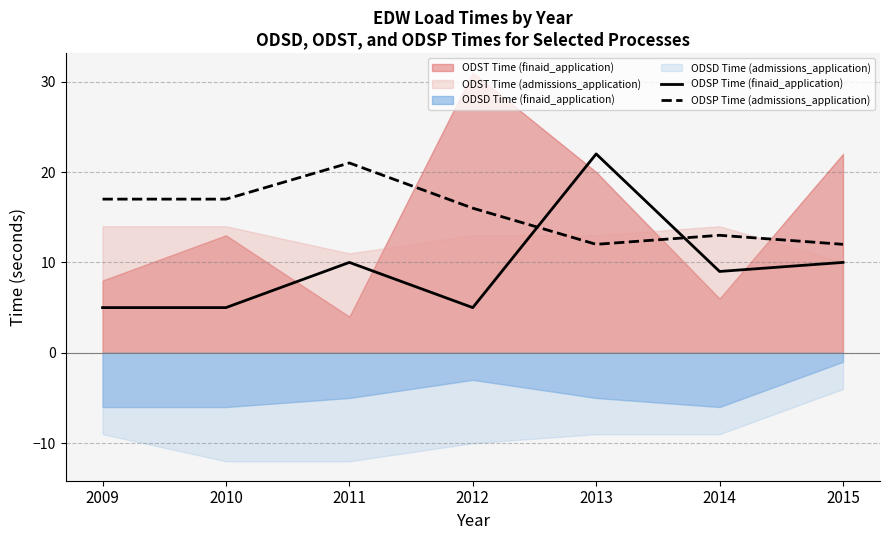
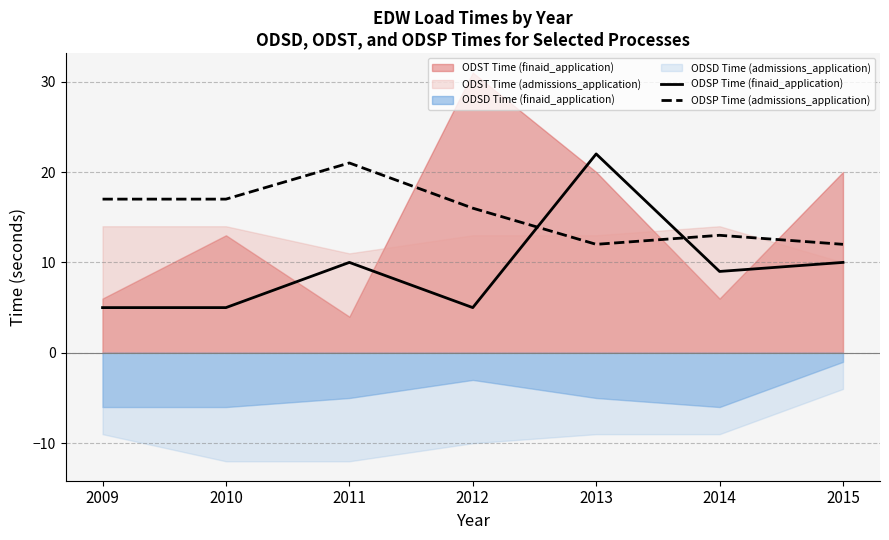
ODST Time (finaid_application), 2009: 8 -> 6
ODST Time (finaid_application), 2015: 22 -> 20
